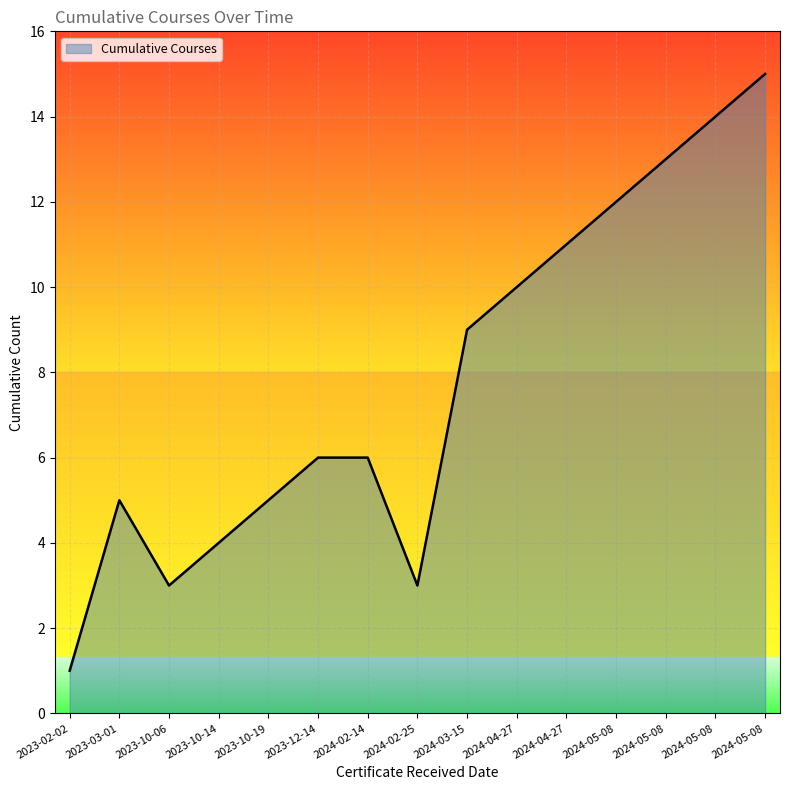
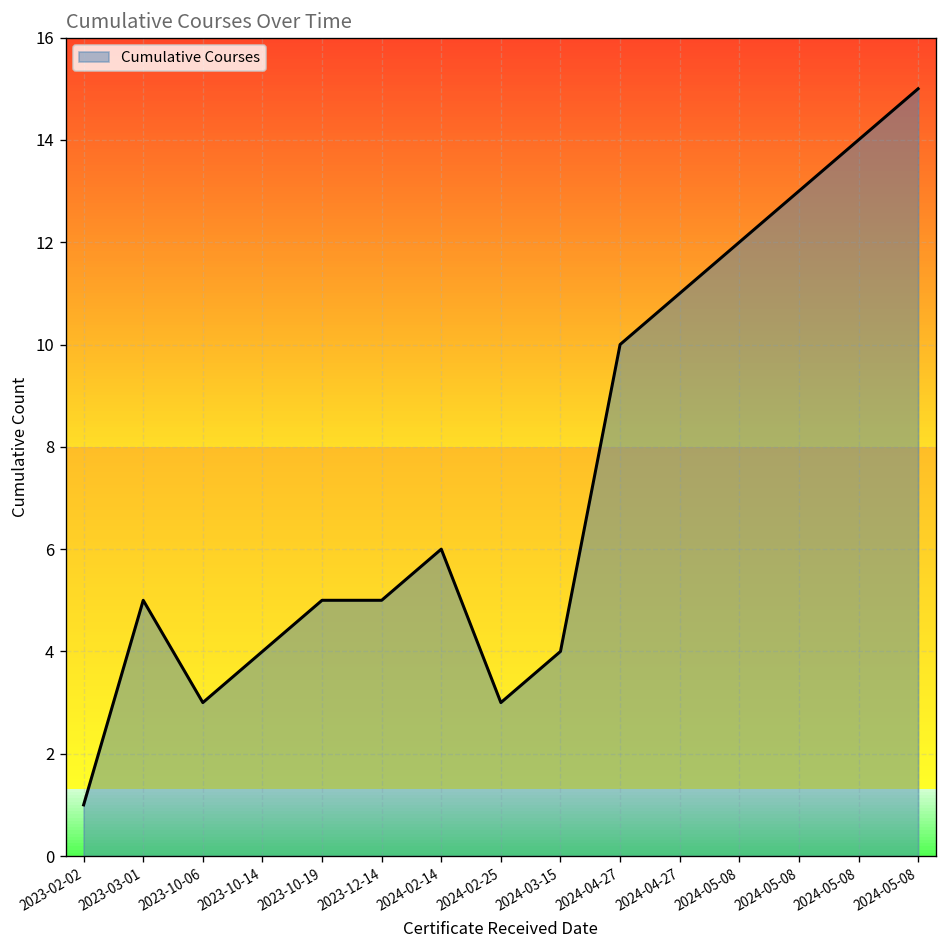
2023-12-14: 6 -> 5
2024-03-15: 9 -> 4
